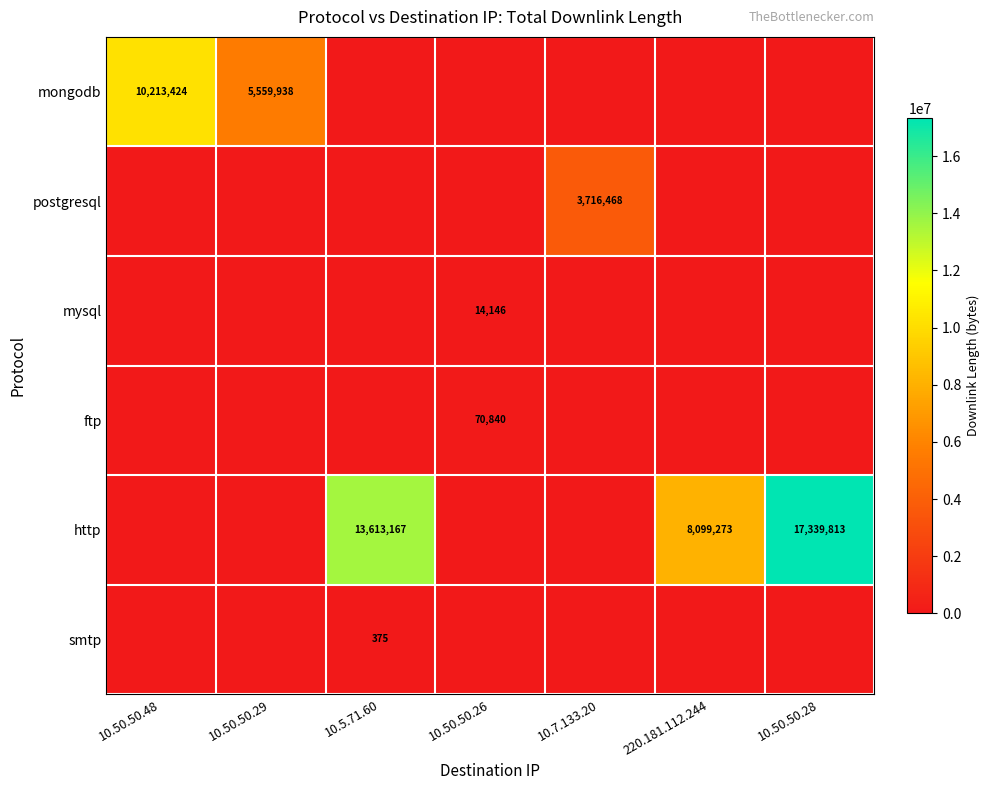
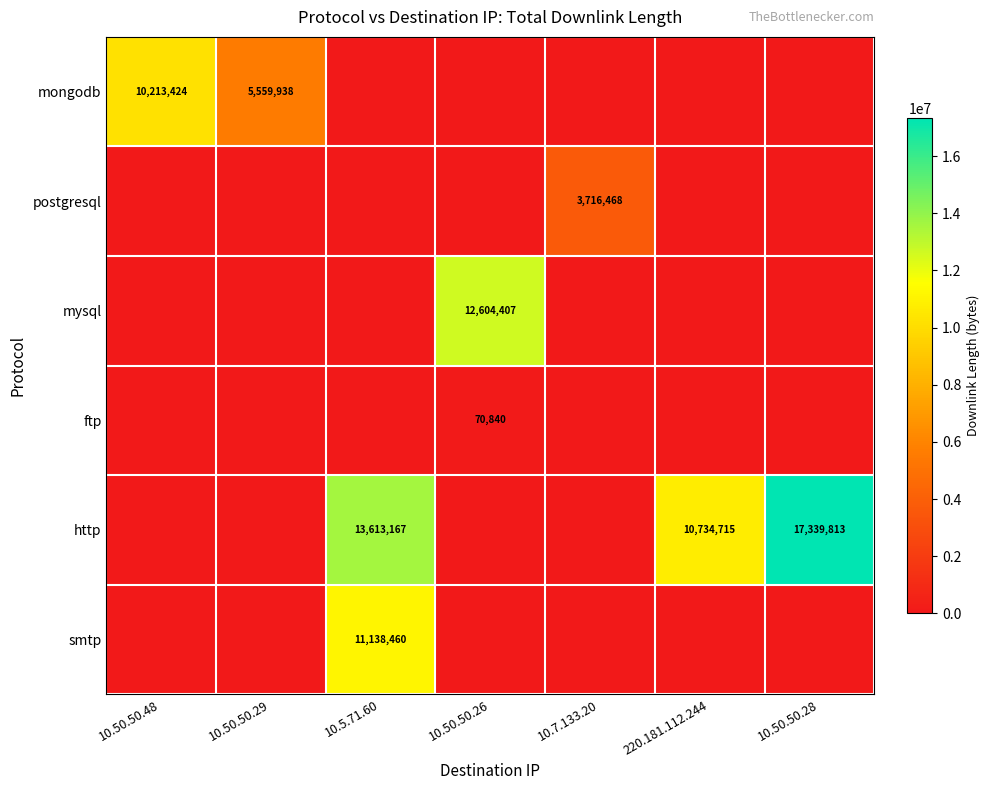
mysql, 10.50.50.26: 14,146 -> 12,604,407
http, 220.181.112.244: 8,099,273 -> 10,734,715
smtp, 10.5.71.60: 375 -> 11,138,460
